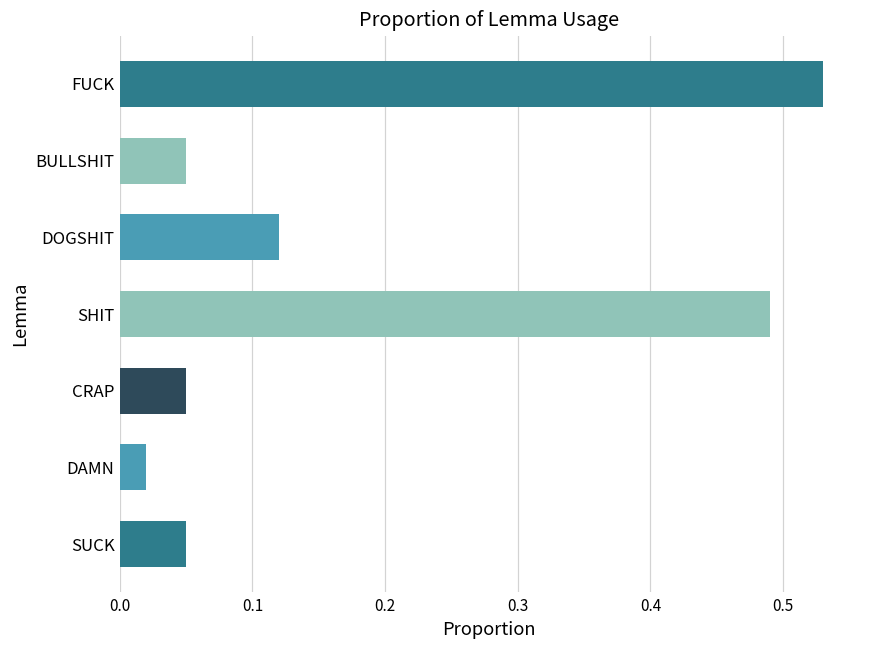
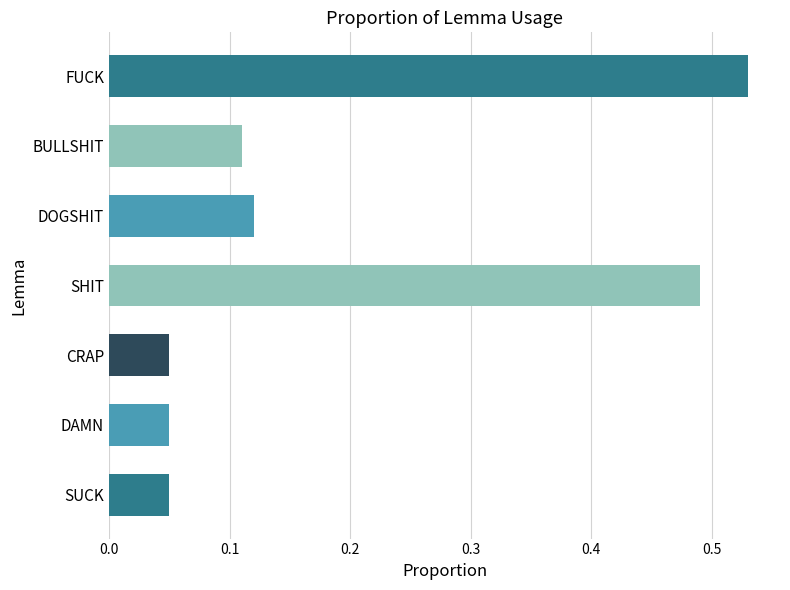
BULLSHIT: 0.05 -> 0.11
DAMN: 0.02 -> 0.05
